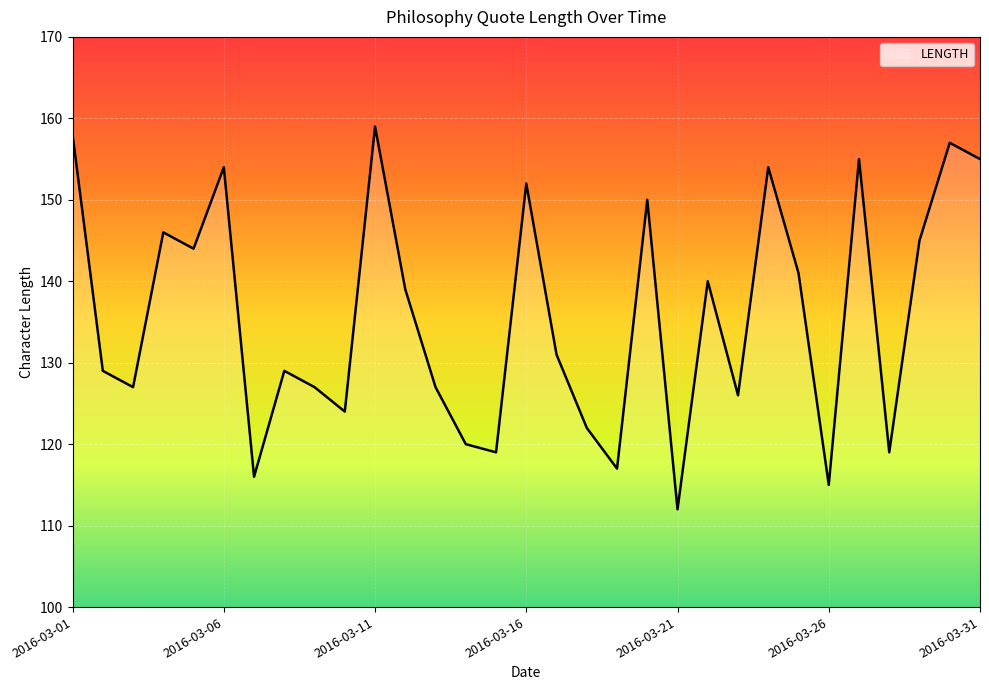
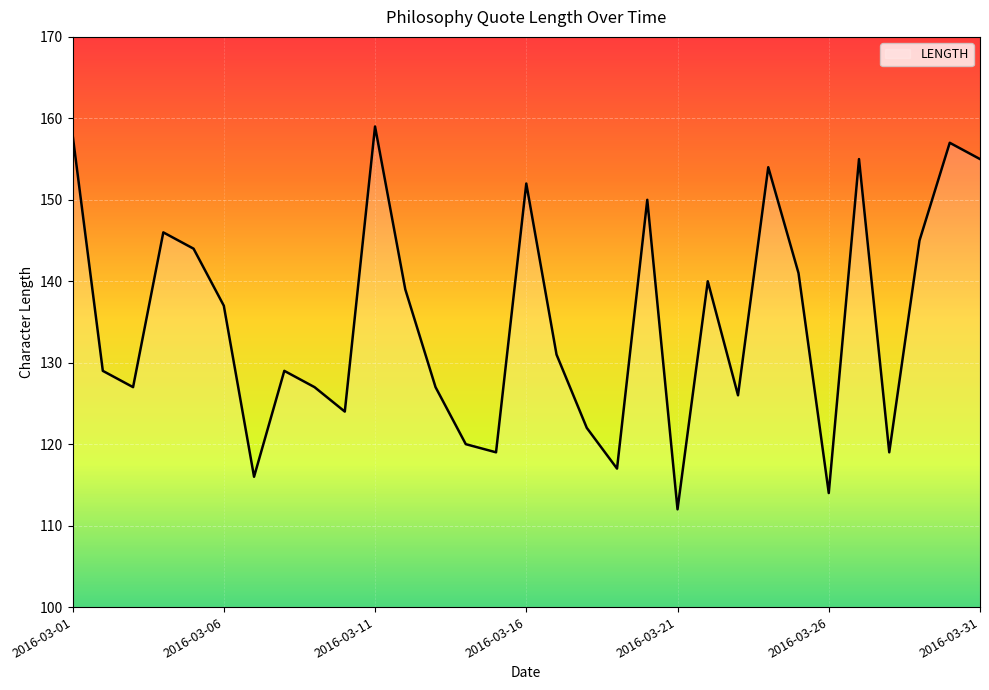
2016-03-06: 154 -> 137
2016-03-26: 115 -> 114
